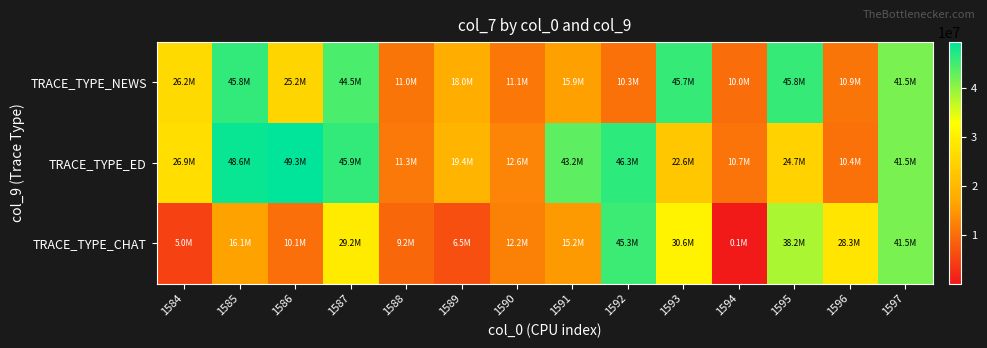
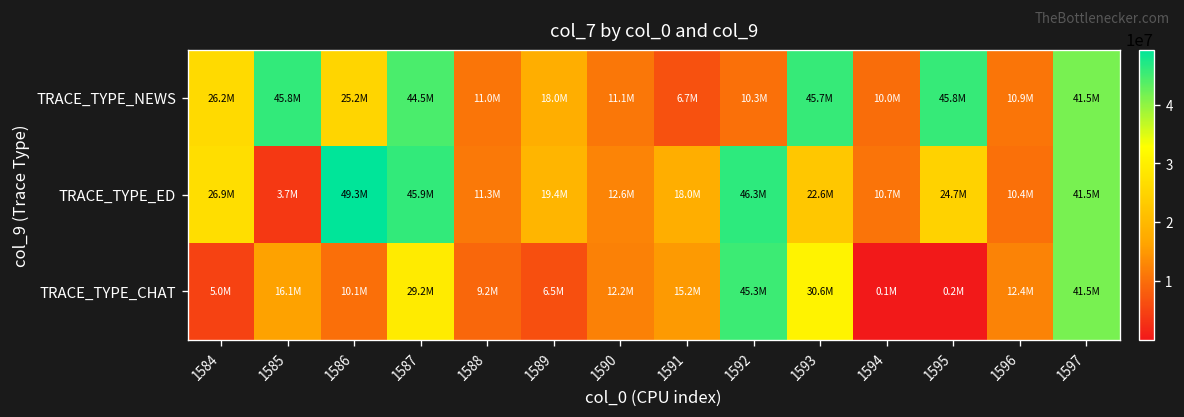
TRACE_TYPE_NEWS, 1591: 15.9M -> 6.7M
TRACE_TYPE_ED, 1585: 48.6M -> 3.7M
TRACE_TYPE_ED, 1591: 43.2M -> 18.0M
TRACE_TYPE_CHAT, 1595: 38.2M -> 0.2M
TRACE_TYPE_CHAT, 1596: 28.3M -> 12.4M
